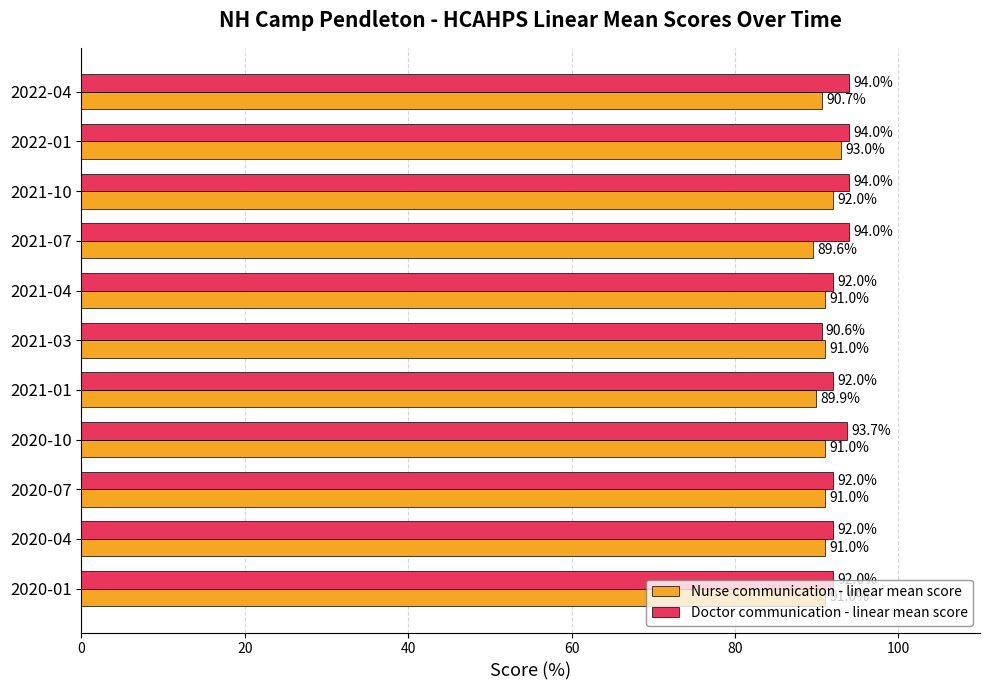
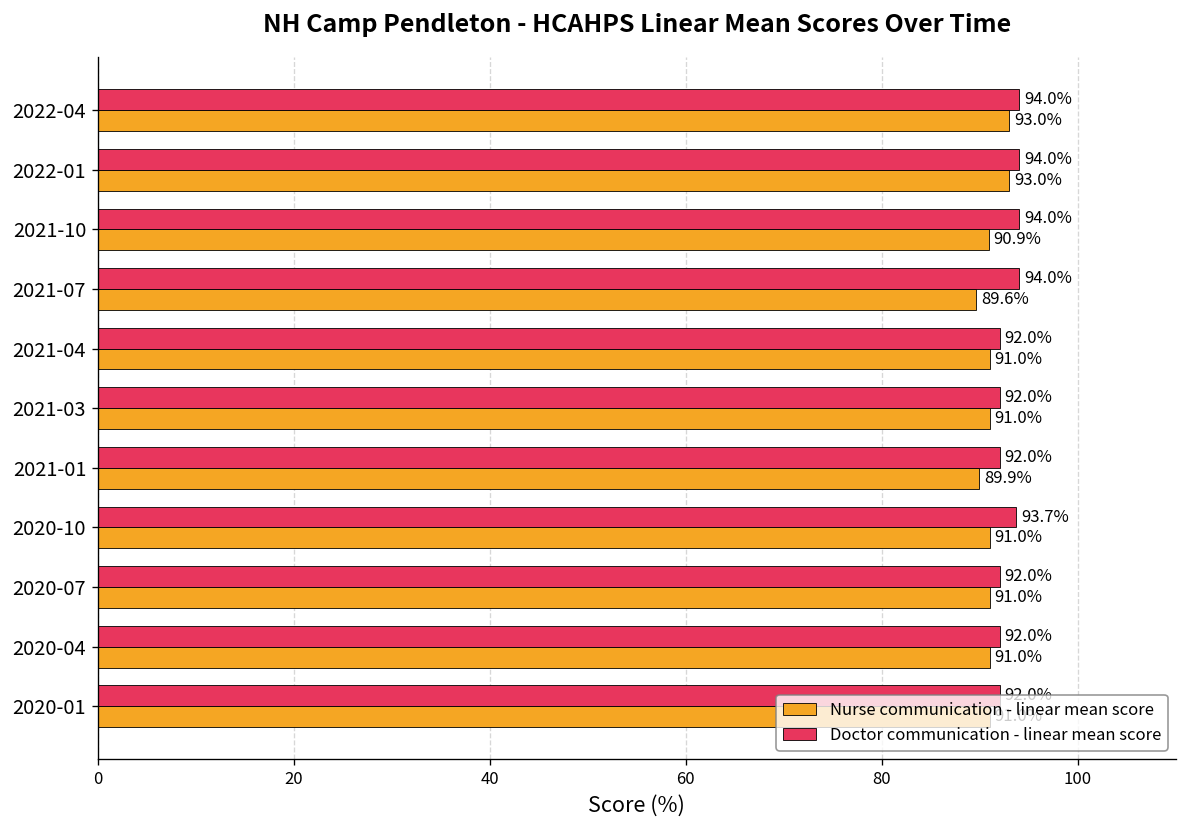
Nurse communication - linear mean score, 2022-04: 90.7% -> 93.0%
Nurse communication - linear mean score, 2021-10: 92.0% -> 90.9%
Doctor communication - linear mean score, 2021-03: 90.6% -> 92.0%
